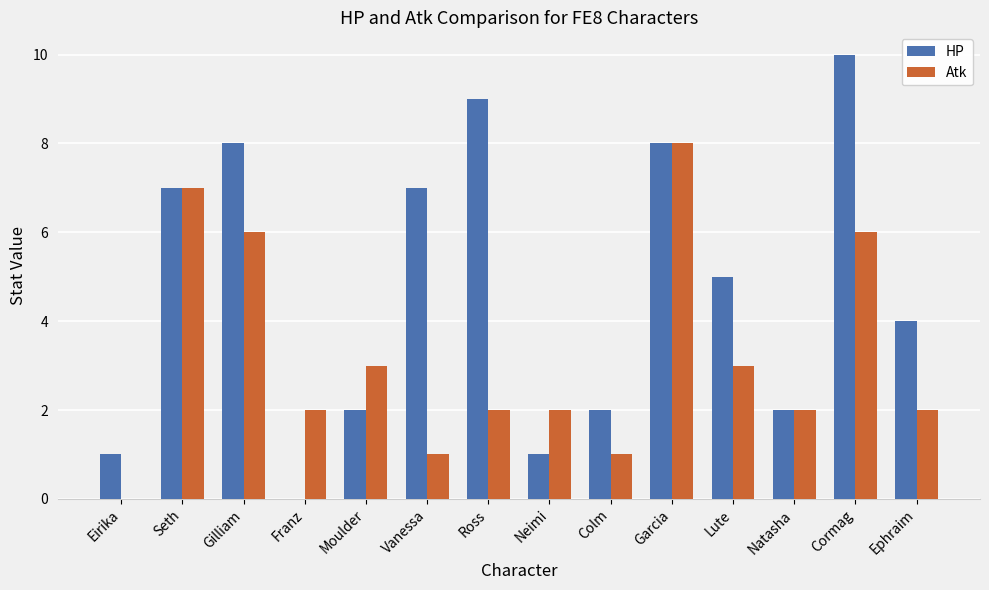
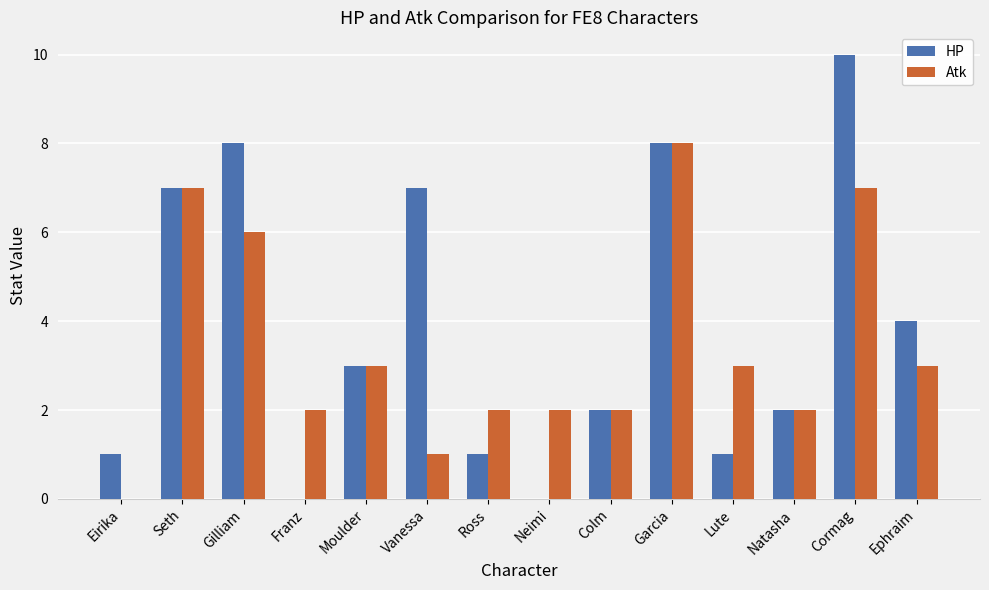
HP, Moulder: 2 -> 3
HP, Ross: 9 -> 1
HP, Neimi: 1 -> 0
Atk, Colm: 1 -> 2
HP, Lute: 5 -> 1
Atk, Cormag: 6 -> 7
Atk, Ephraim: 2 -> 3
